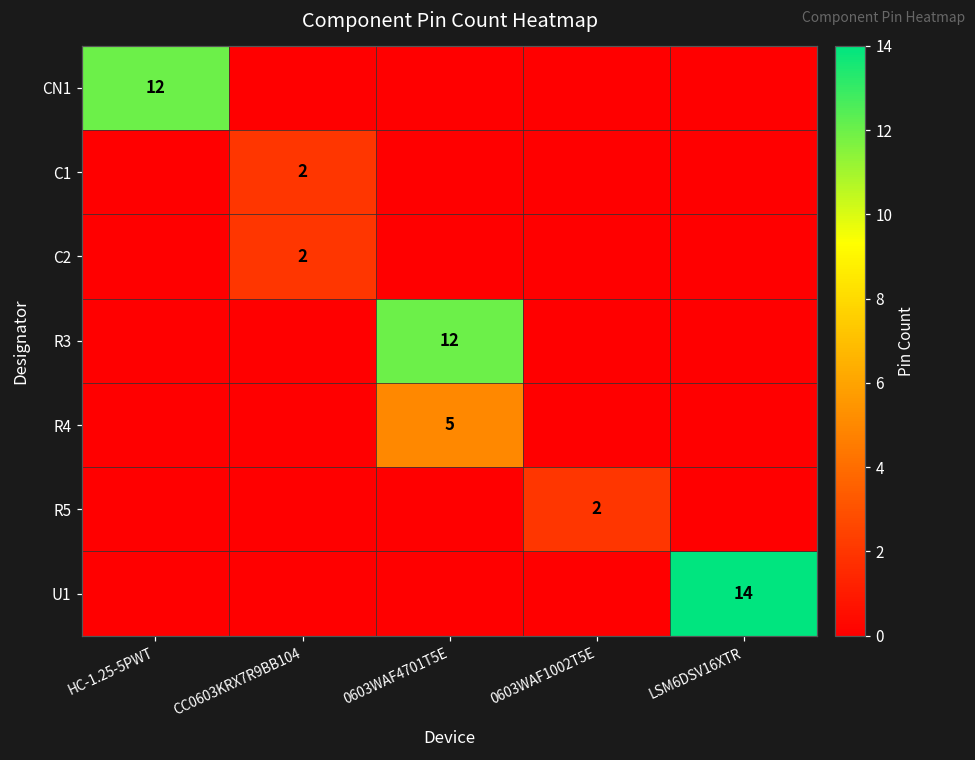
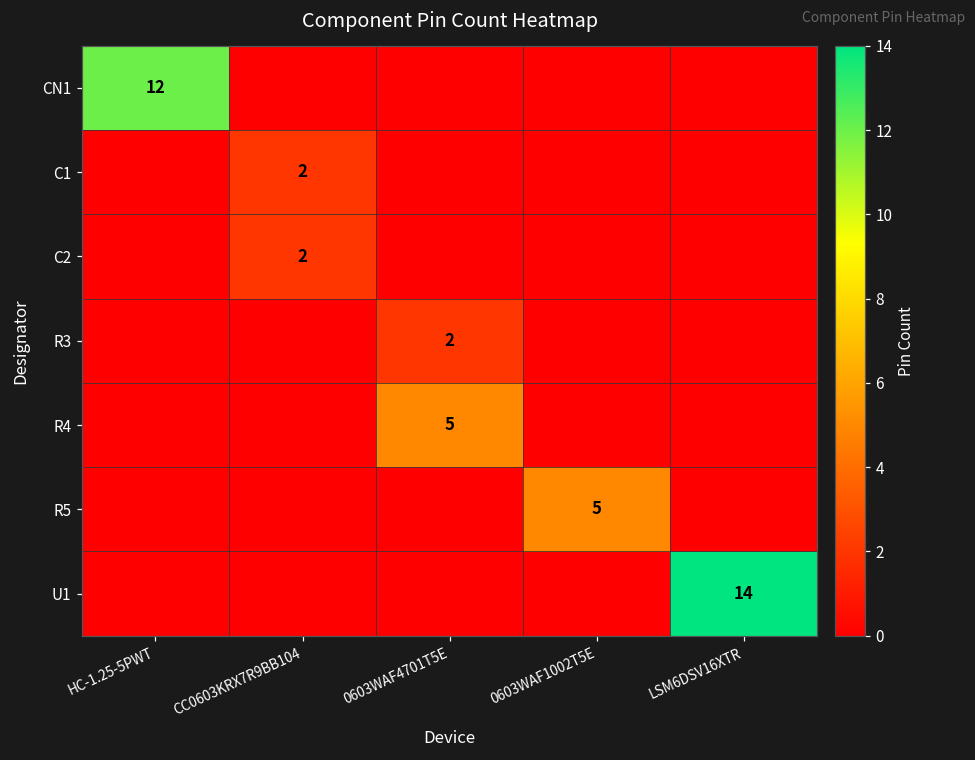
R3, 0603WAF4701T5E: 12 -> 2
R5, 0603WAF1002T5E: 2 -> 5
